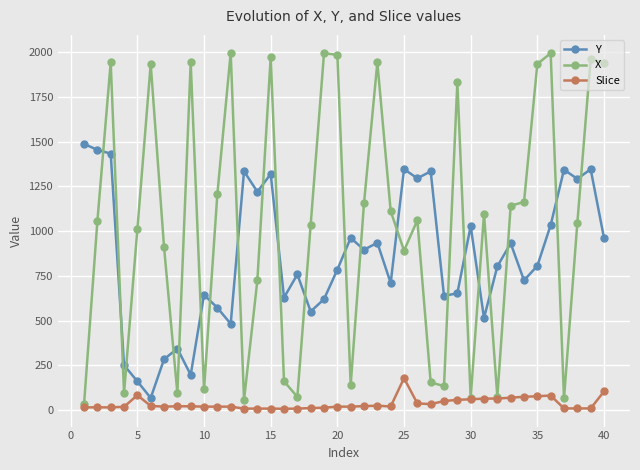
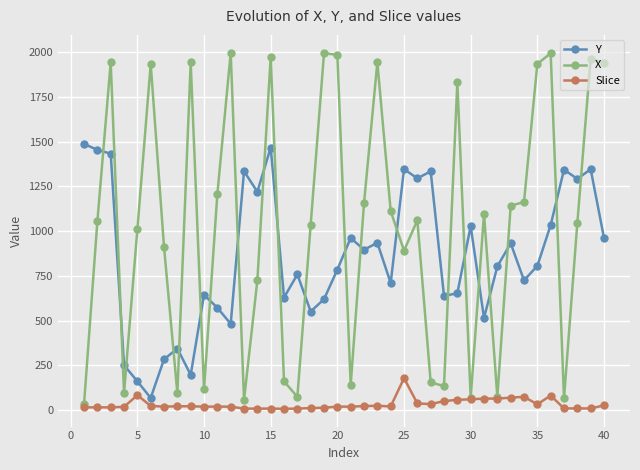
Y, 15: 1320 -> 1470
Slice, 35: 80 -> 30
Slice, 40: 110 -> 30
